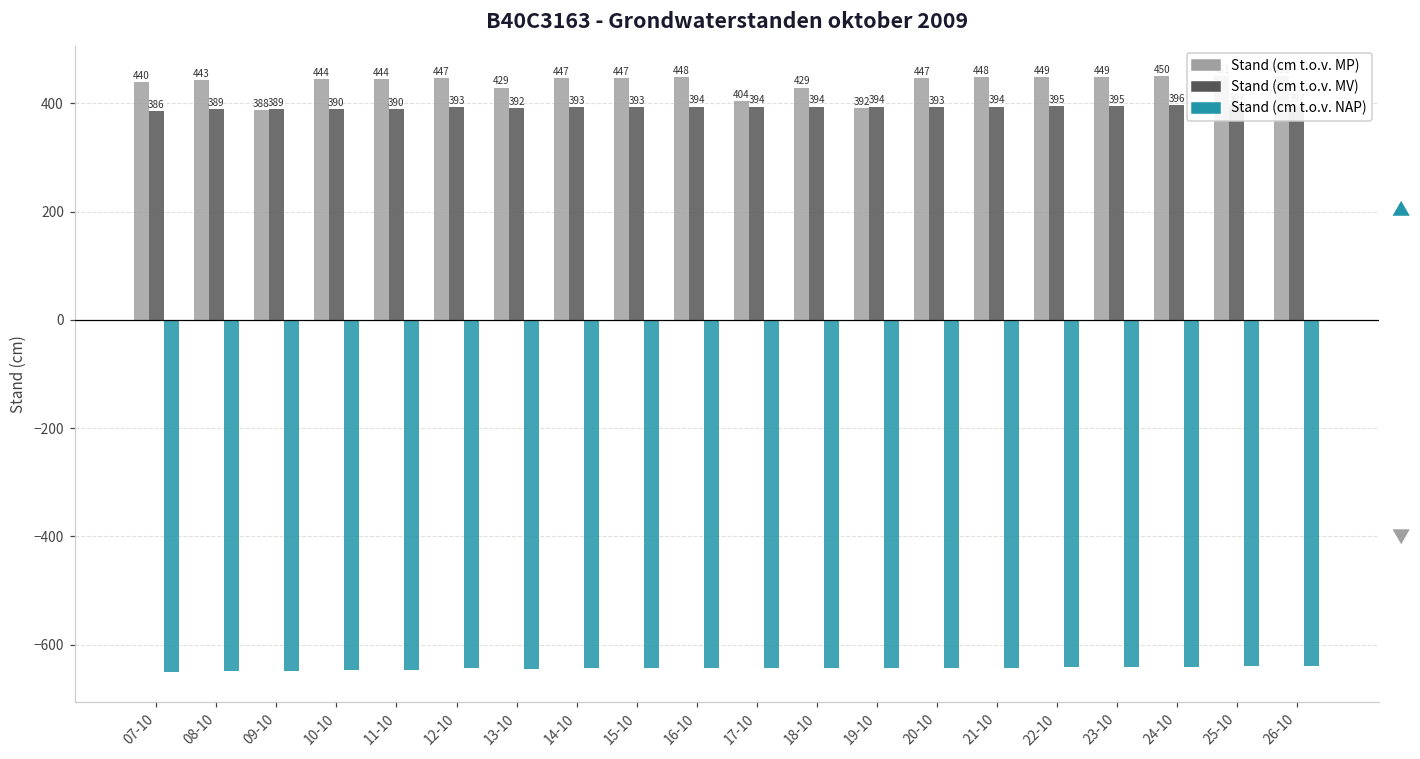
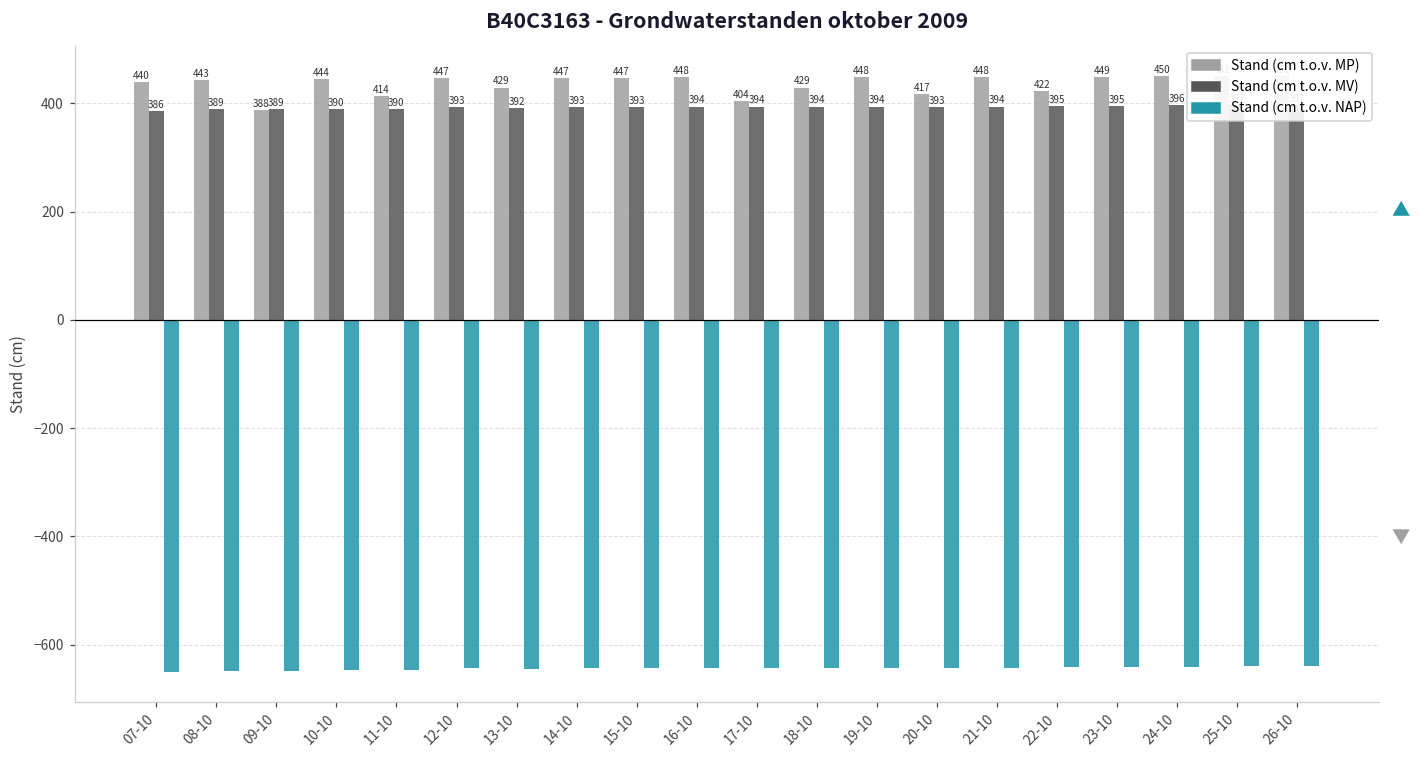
Stand (cm t.o.v. MP), 11-10: 444 -> 414
Stand (cm t.o.v. MP), 19-10: 392 -> 448
Stand (cm t.o.v. MP), 20-10: 447 -> 417
Stand (cm t.o.v. MP), 22-10: 449 -> 422
